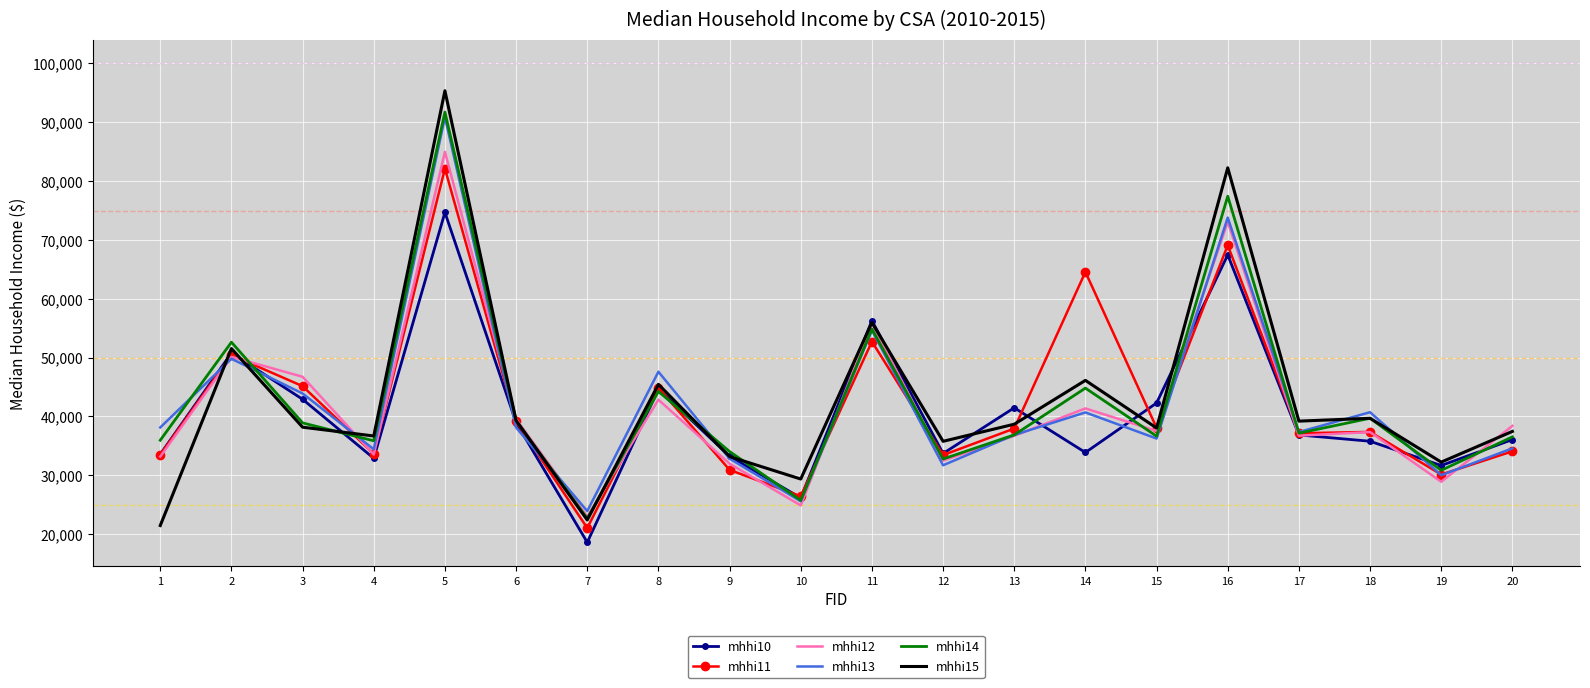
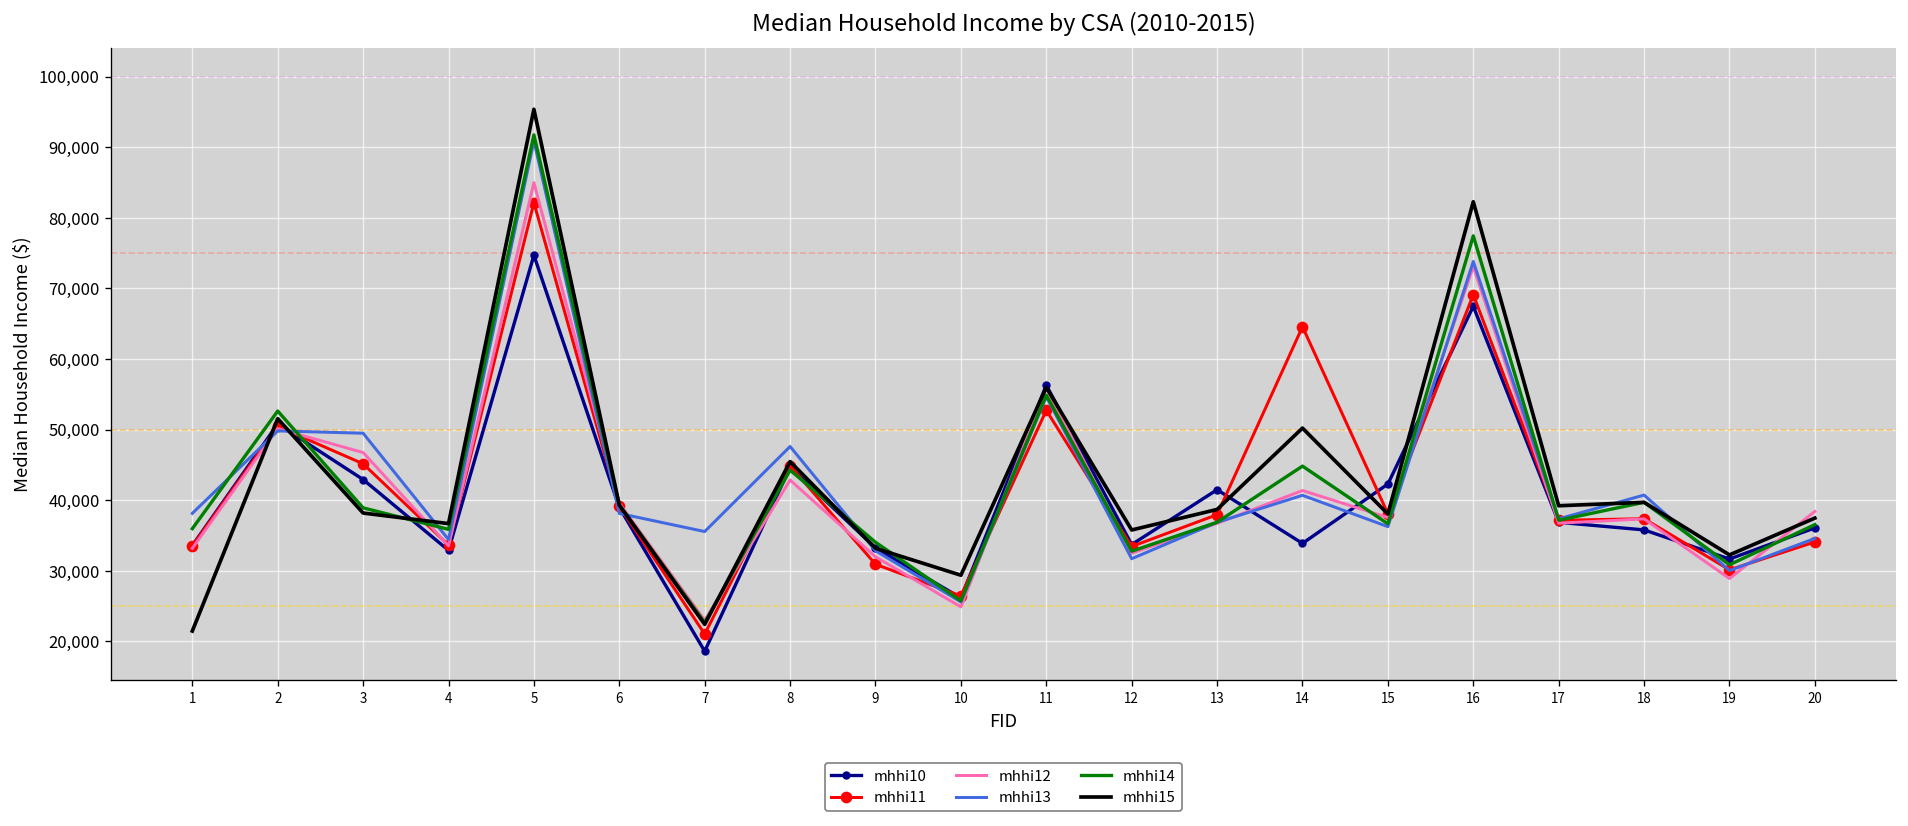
mhhi13, 3: 44,000 -> 49,000
mhhi13, 7: 24,000 -> 36,000
mhhi15, 14: 46,000 -> 50,000
